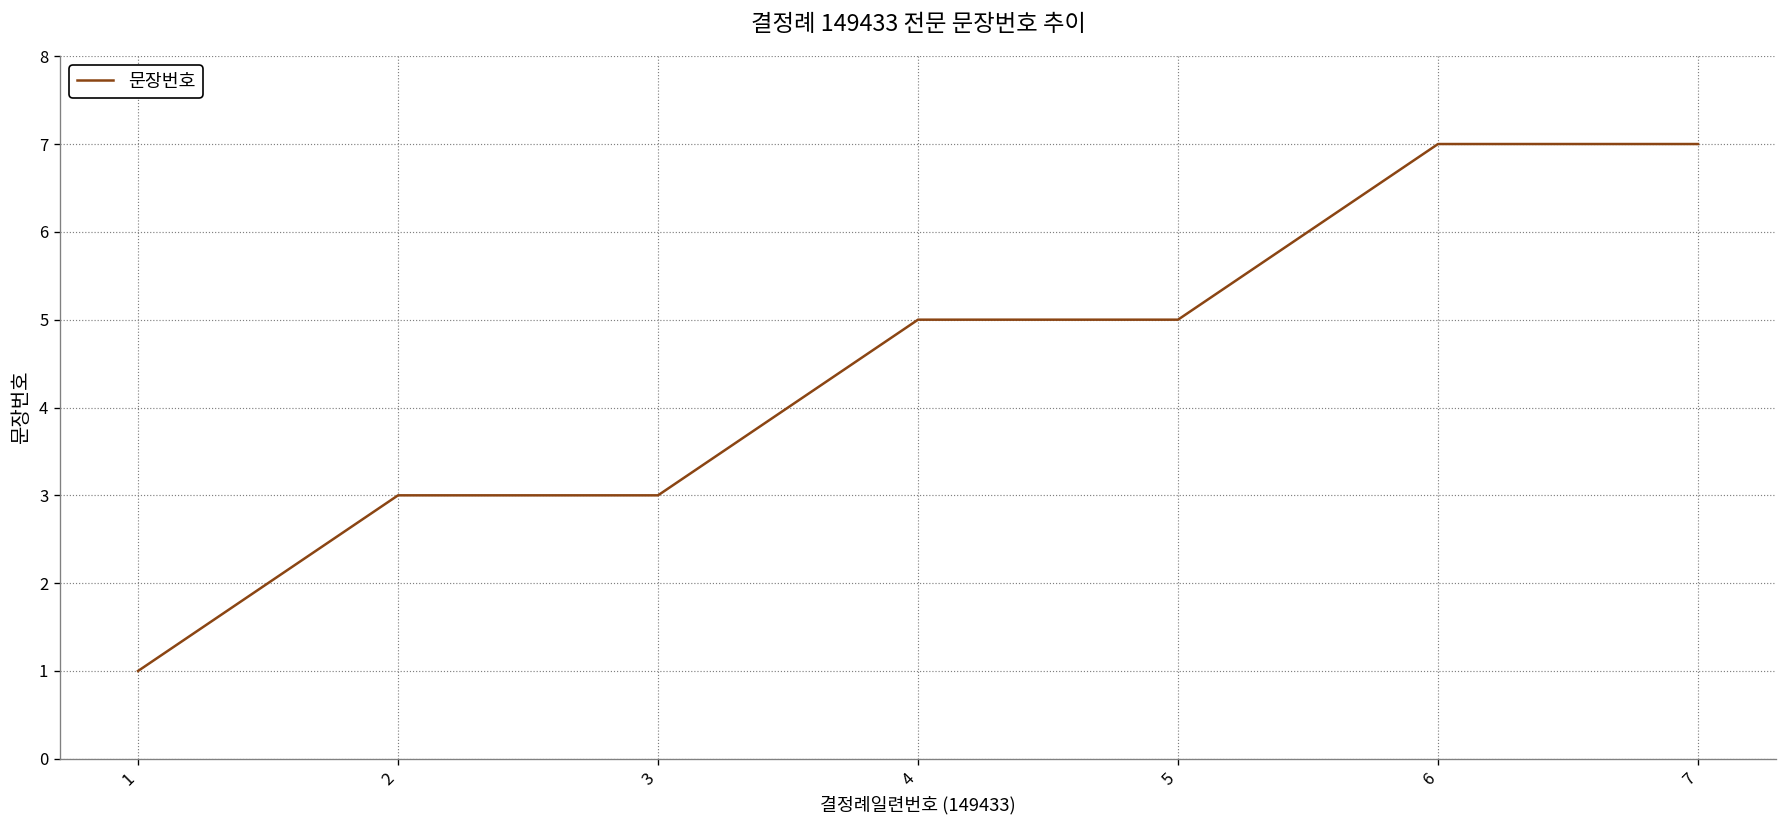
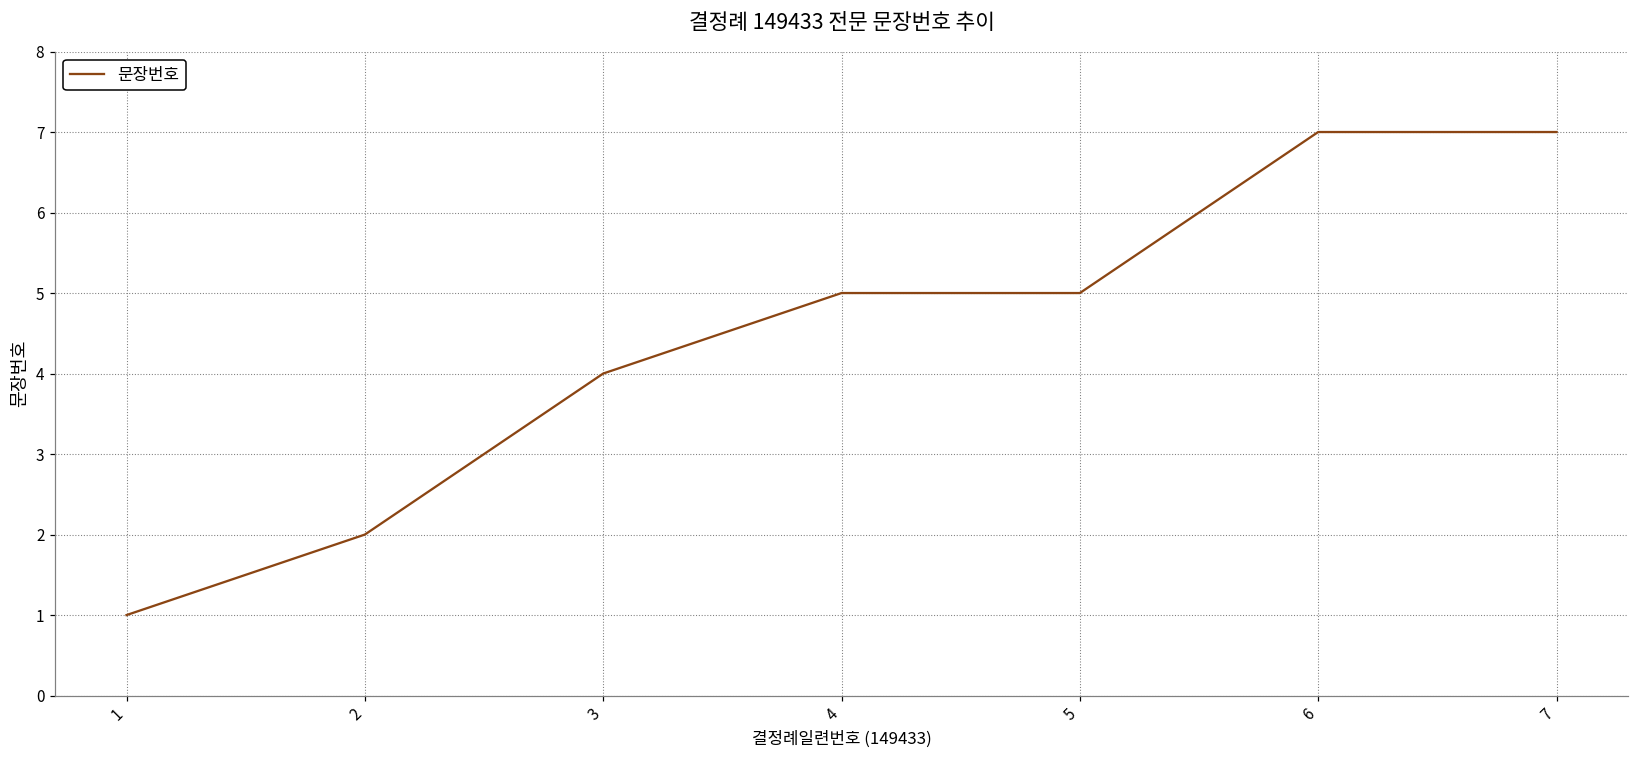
2: 3 -> 2
3: 3 -> 4
